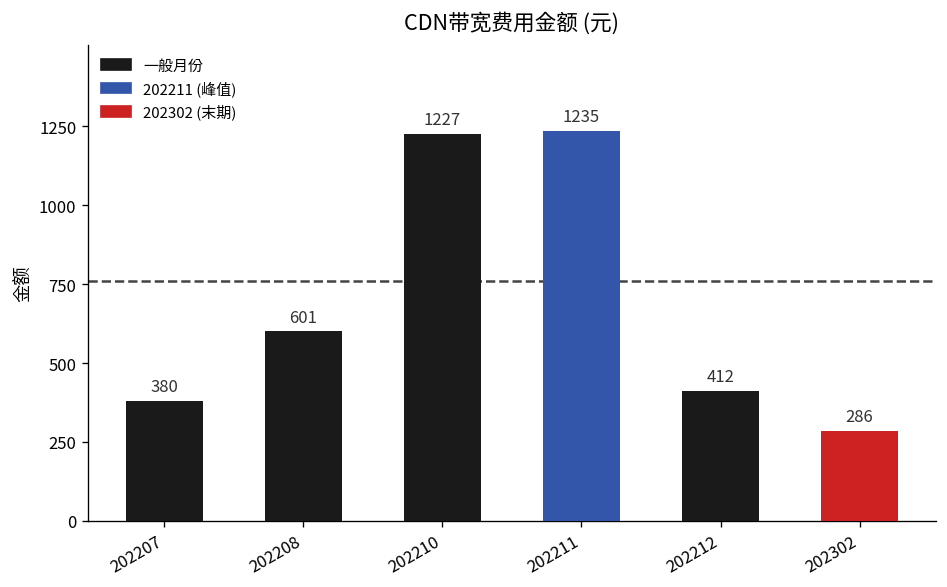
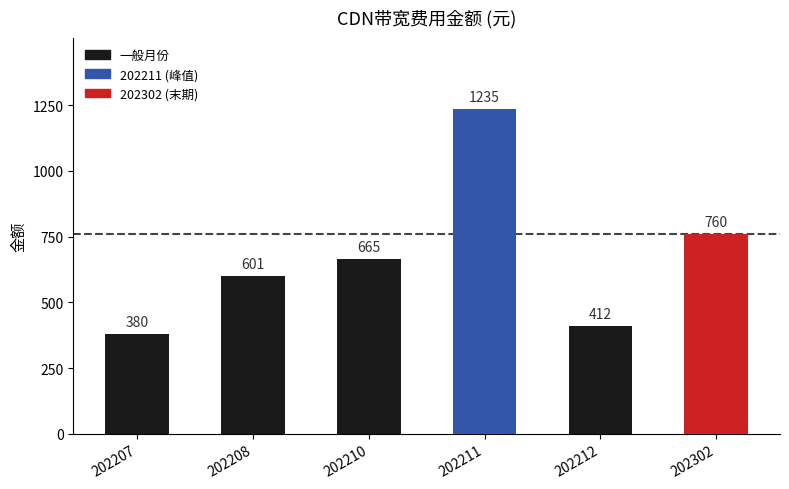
202210: 1227 -> 665
202302: 286 -> 760
